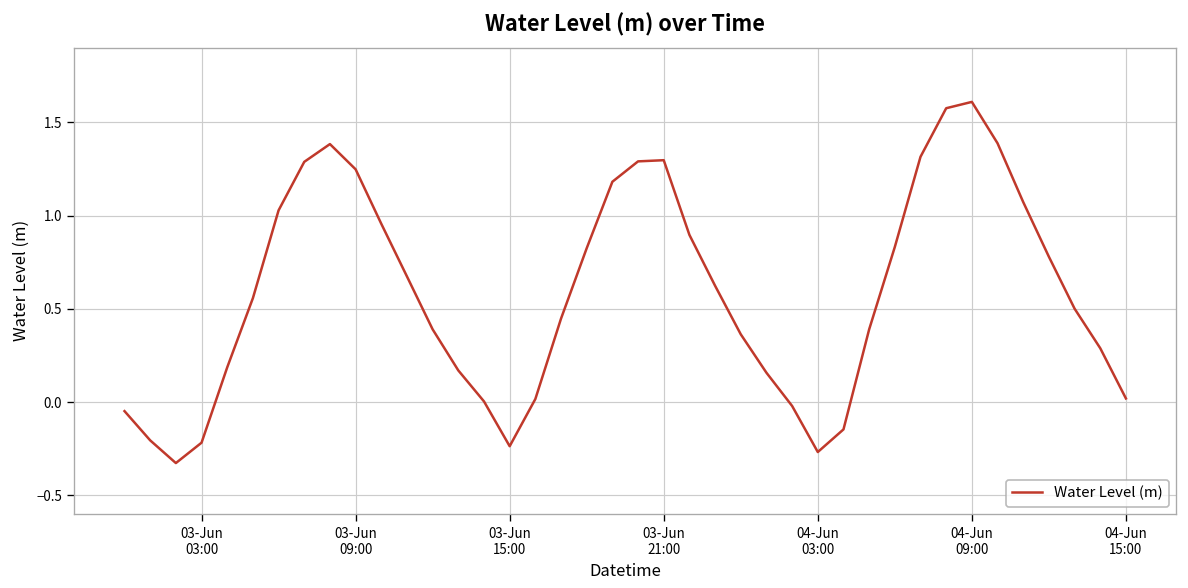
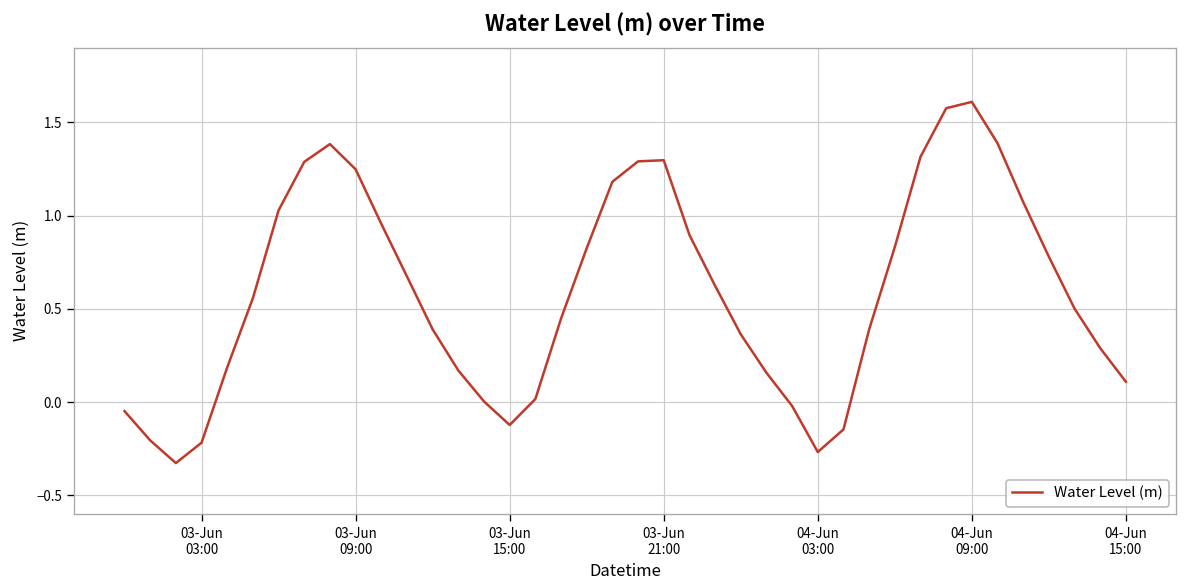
03-Jun 15:00: -0.24 -> -0.12
04-Jun 15:00: 0.02 -> 0.11
